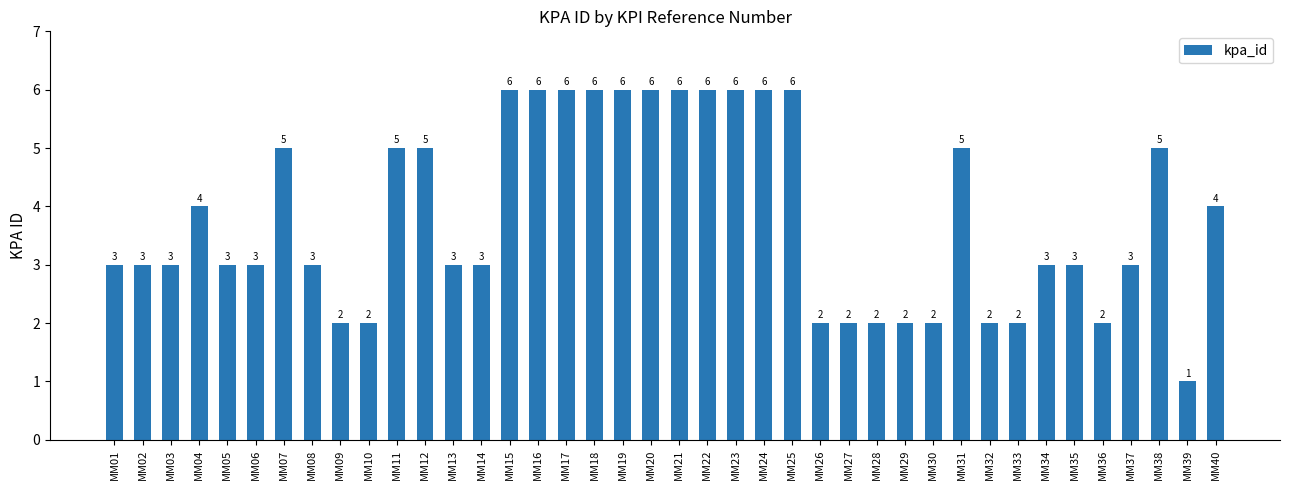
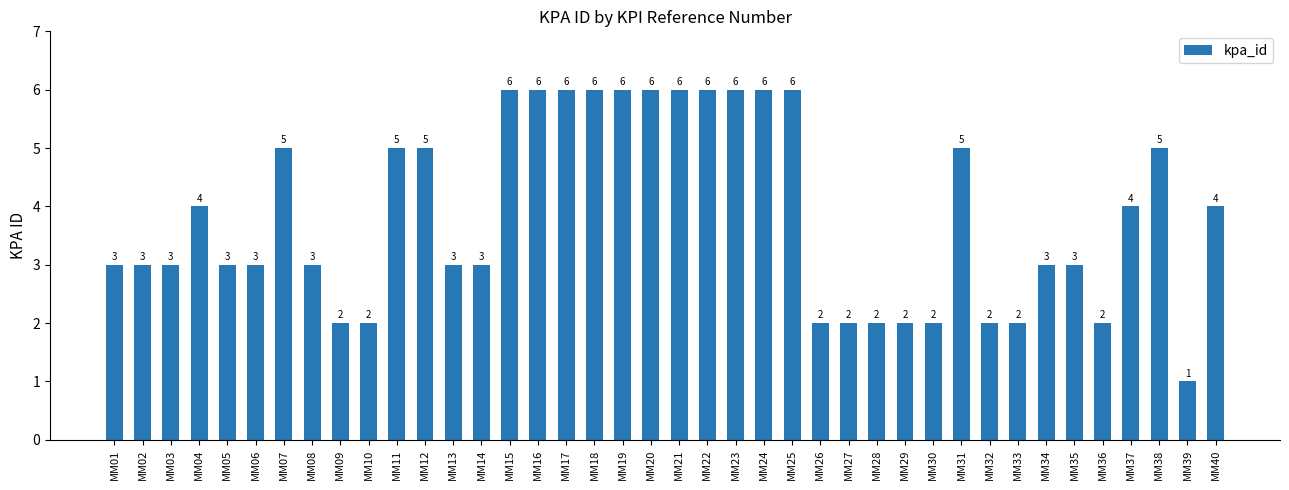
MM37: 3 -> 4
